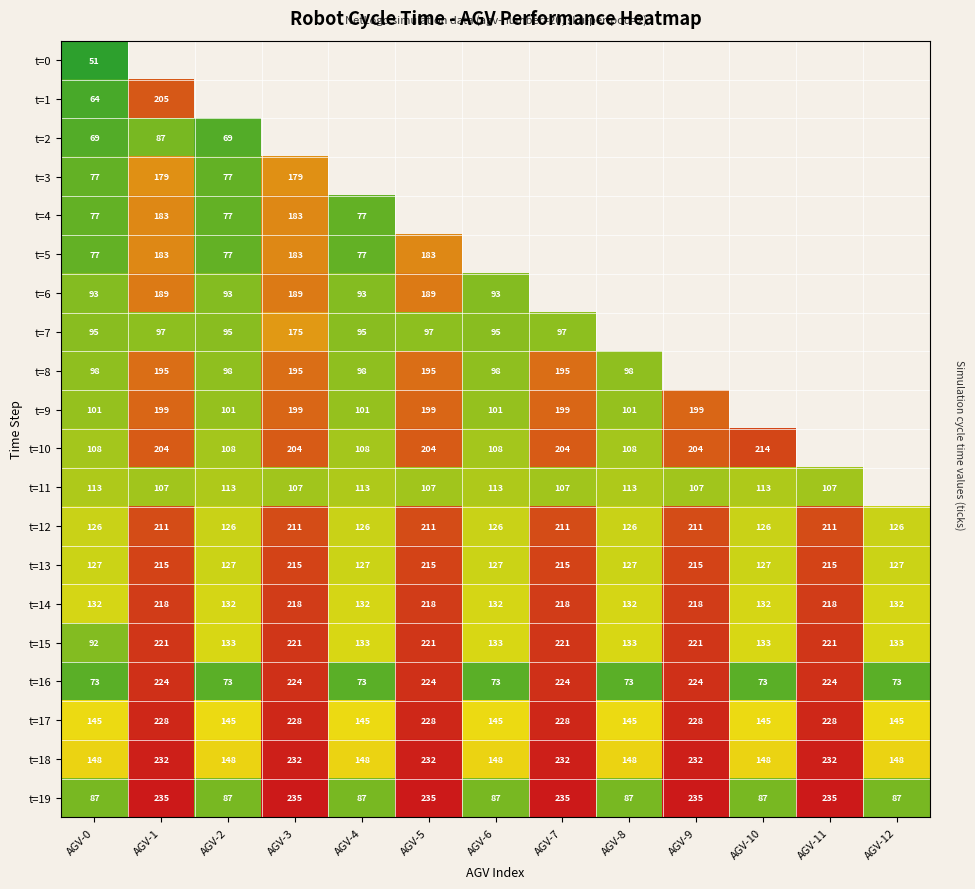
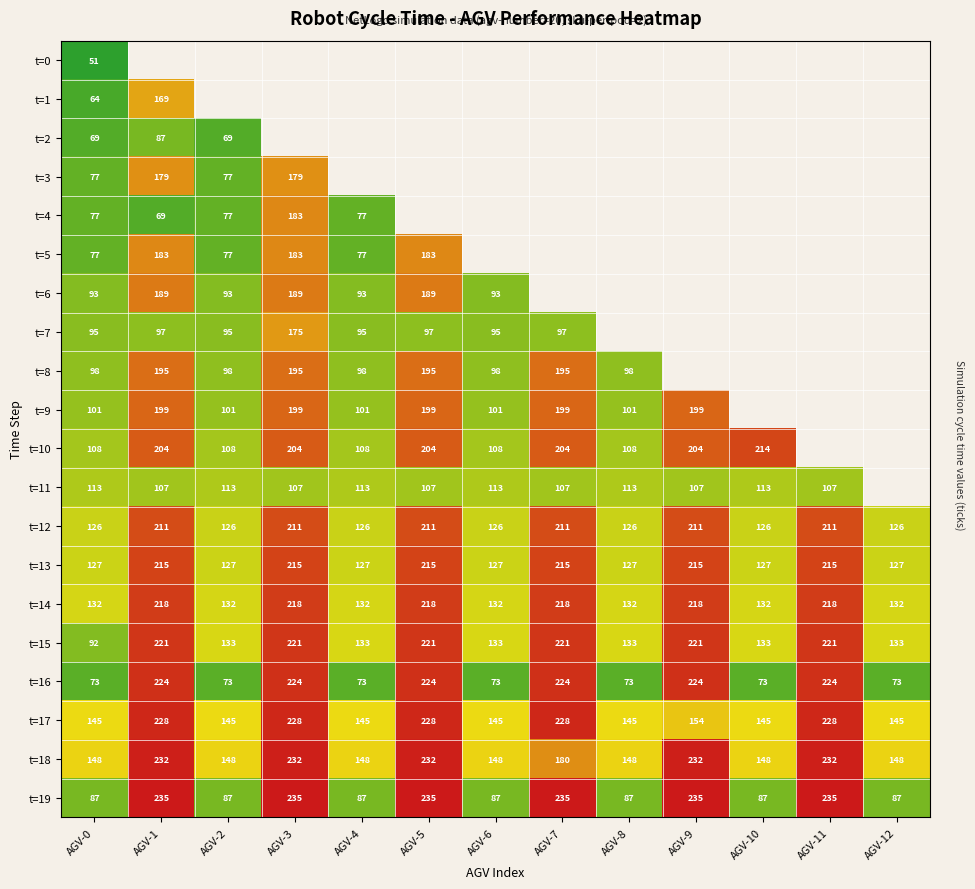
t=1, AGV-1: 205 -> 169
t=4, AGV-1: 183 -> 69
t=17, AGV-9: 228 -> 154
t=18, AGV-7: 232 -> 180
